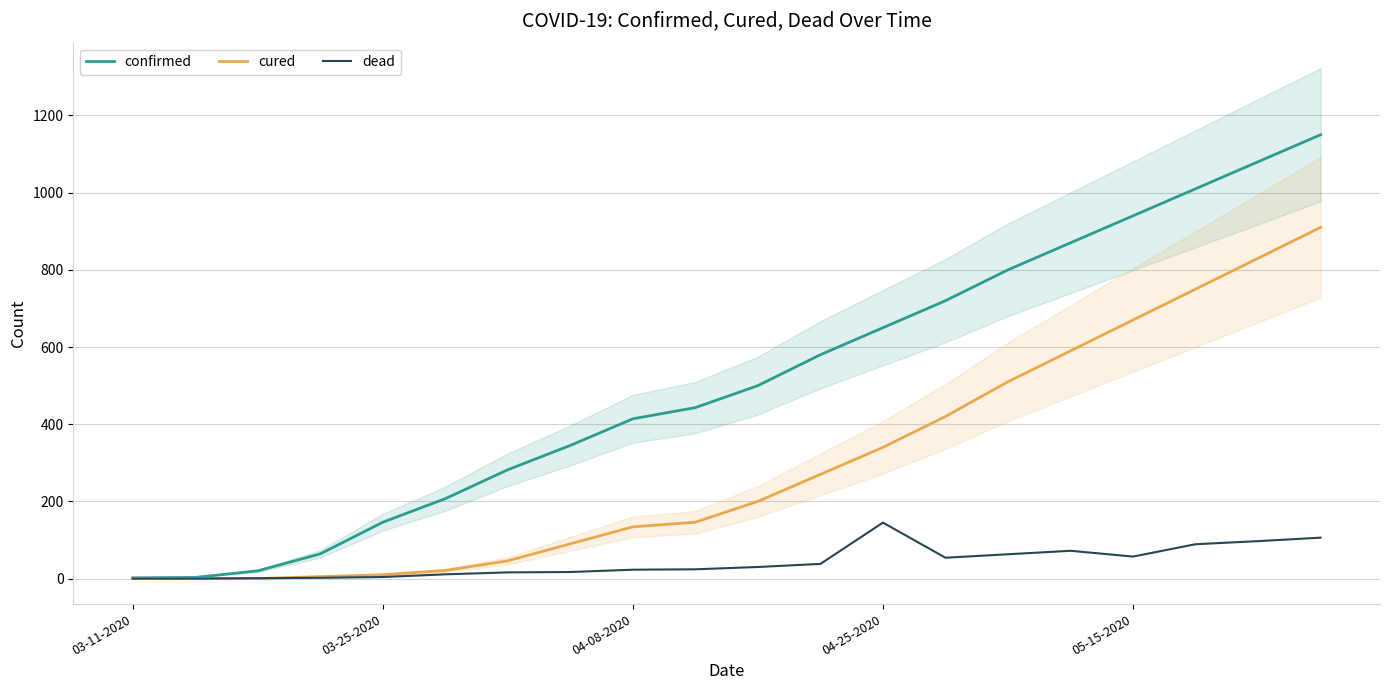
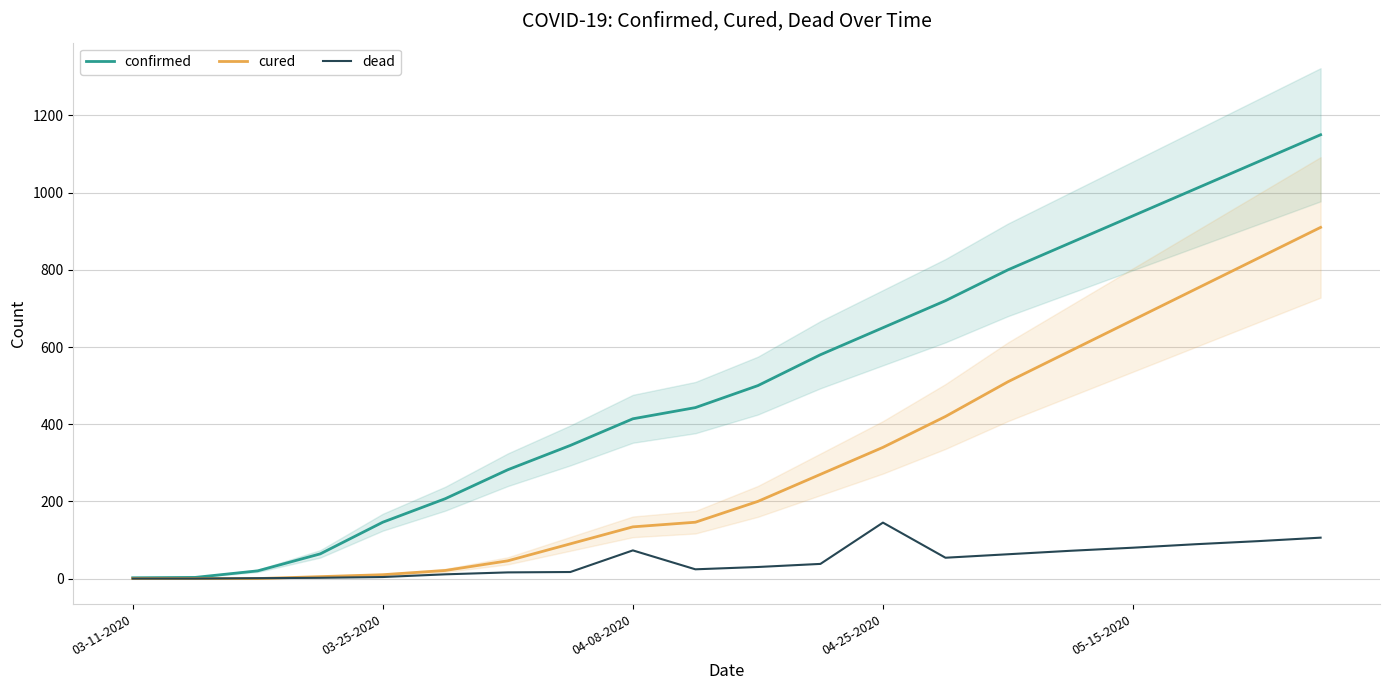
dead, 04-08-2020: 20 -> 70
dead, 05-15-2020: 60 -> 80
